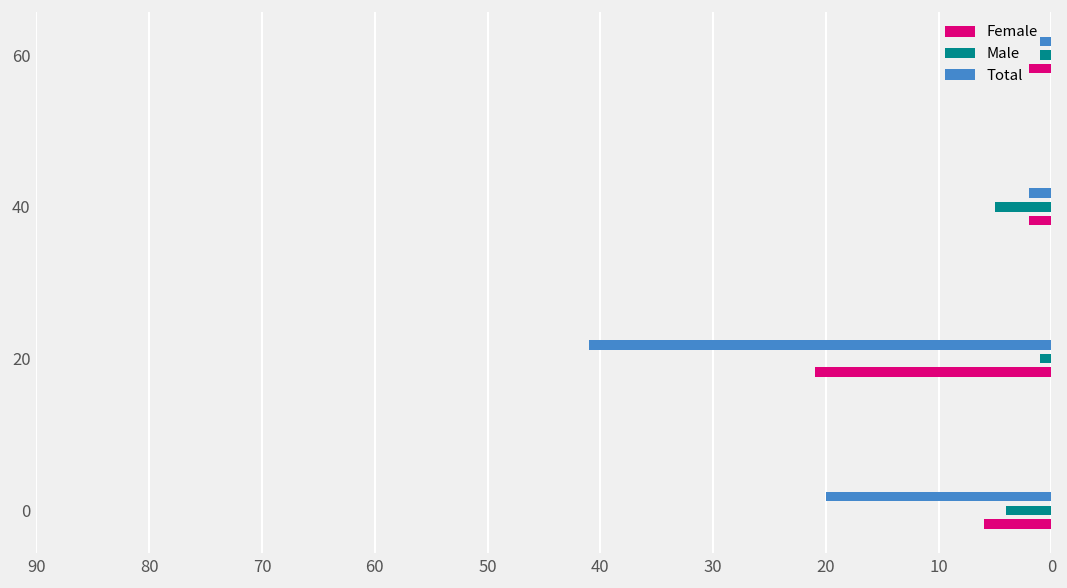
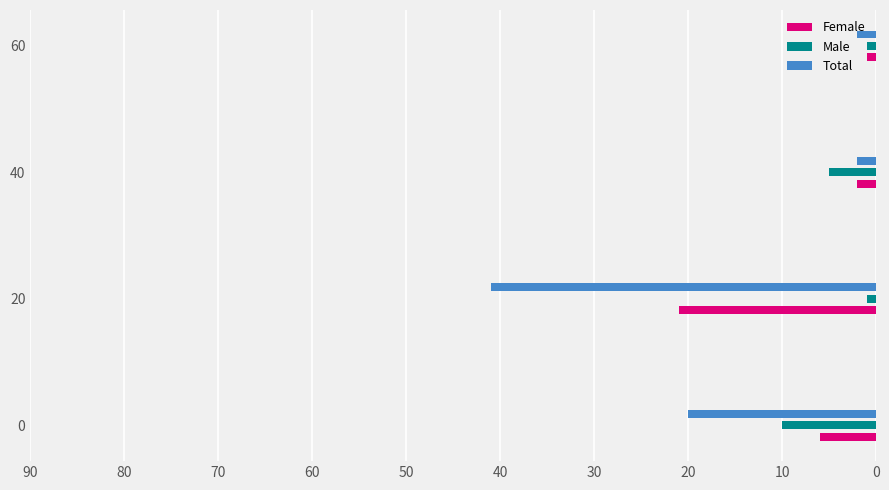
Total, 60: 1 -> 2
Female, 60: 2 -> 1
Male, 0: 4 -> 10
